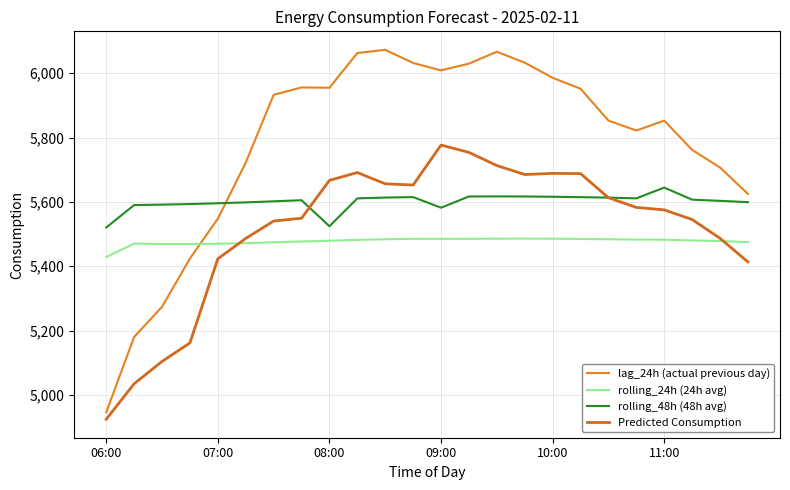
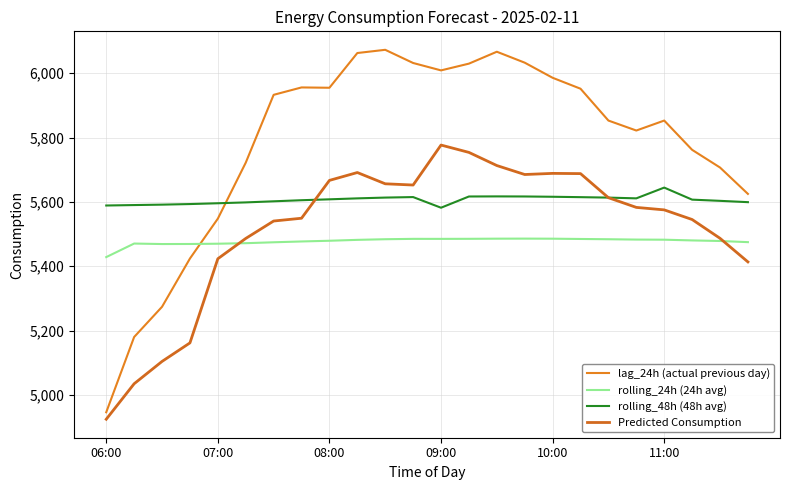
rolling_48h (48h avg), 06:00: 5,520 -> 5,590
rolling_48h (48h avg), 08:00: 5,520 -> 5,610
